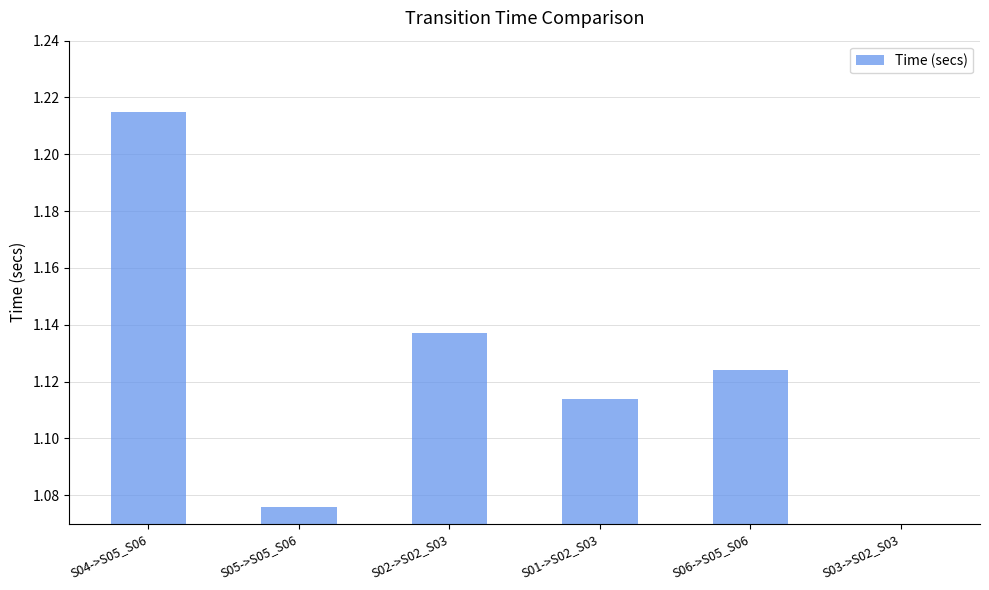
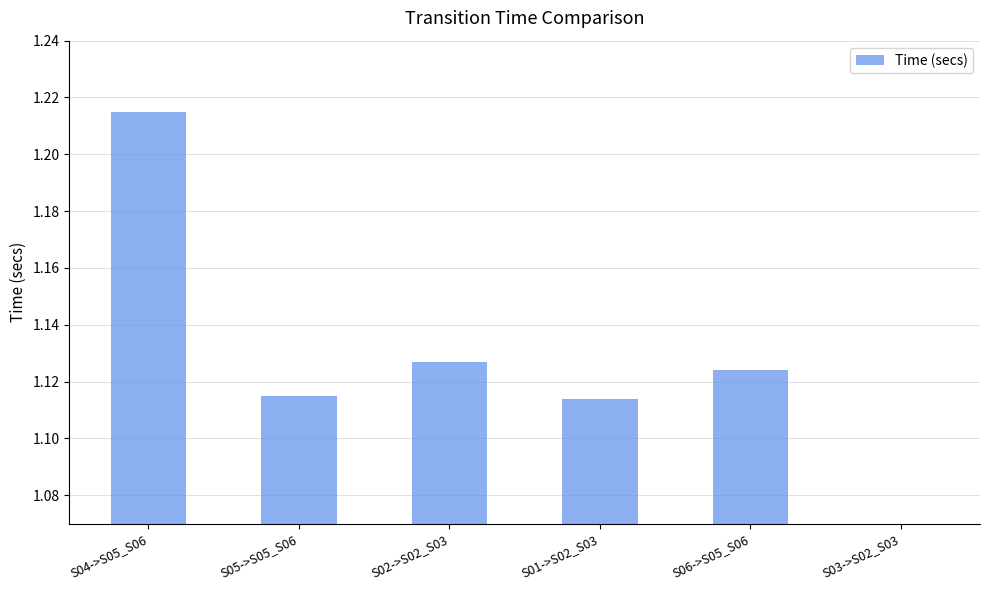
S05->S05_S06: 1.076 -> 1.115
S02->S02_S03: 1.137 -> 1.127
